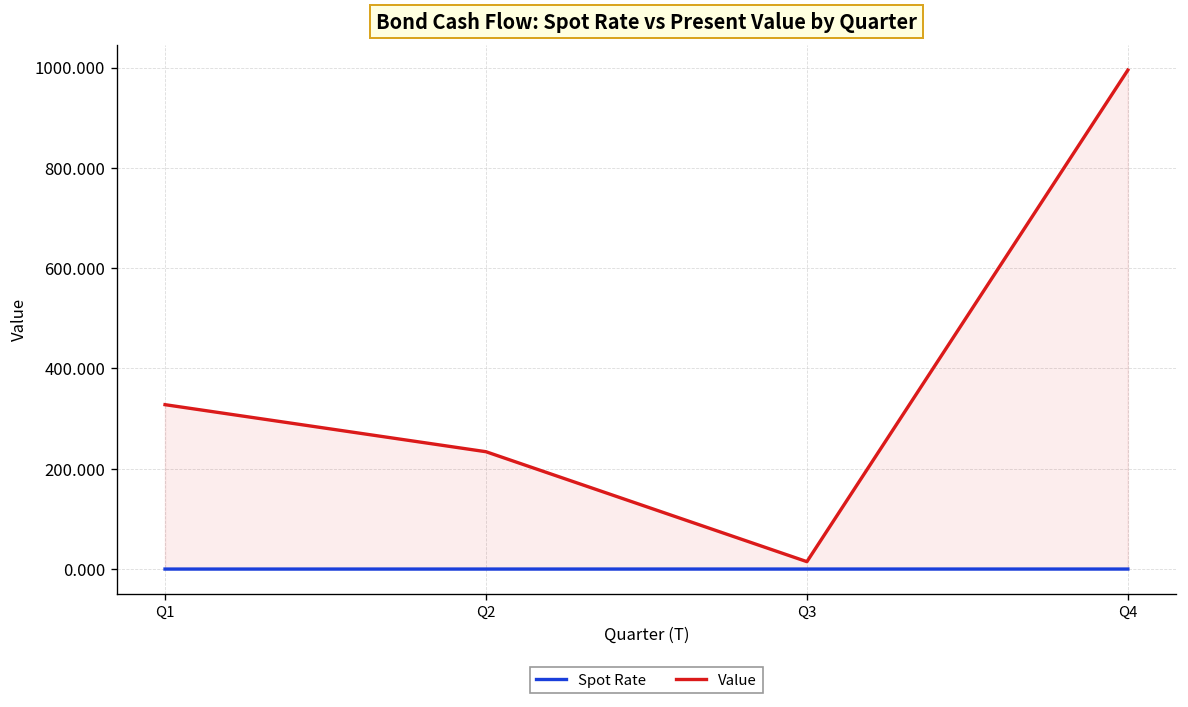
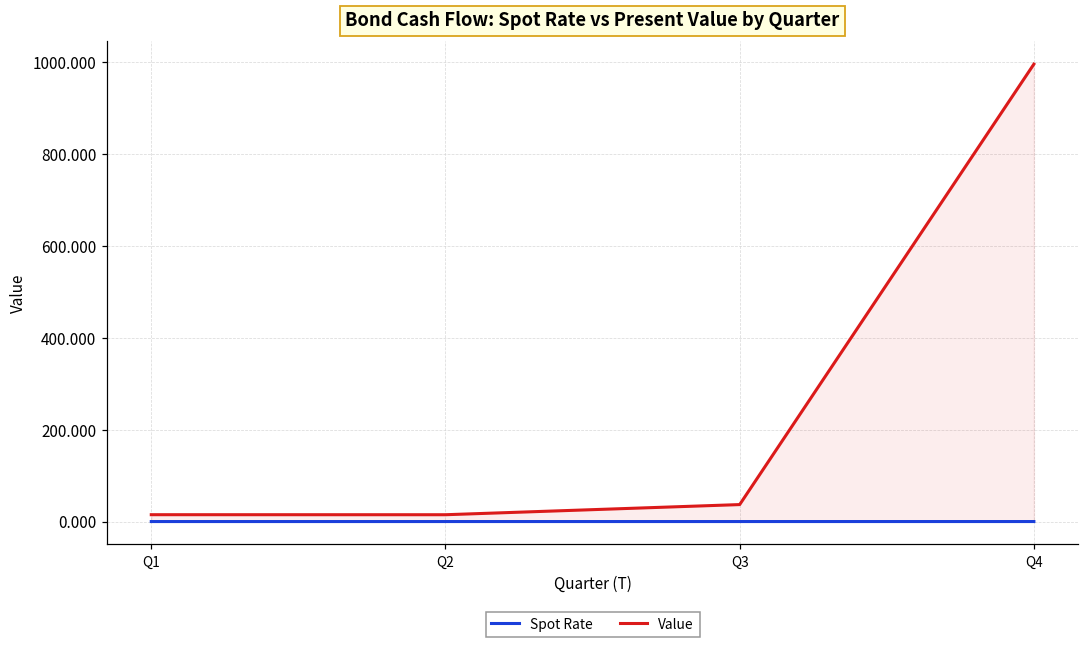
Value, Q1: 330 -> 10
Value, Q2: 230 -> 10
Value, Q3: 10 -> 40
